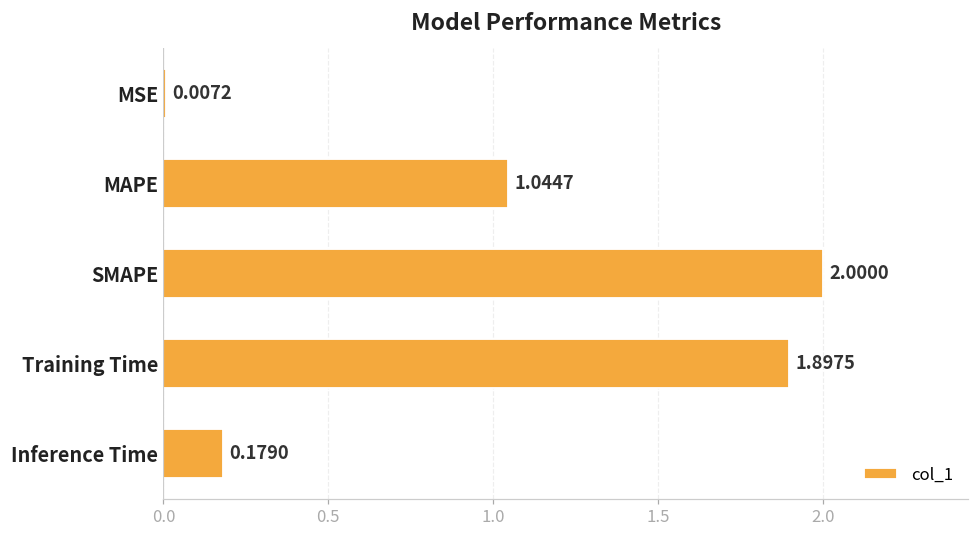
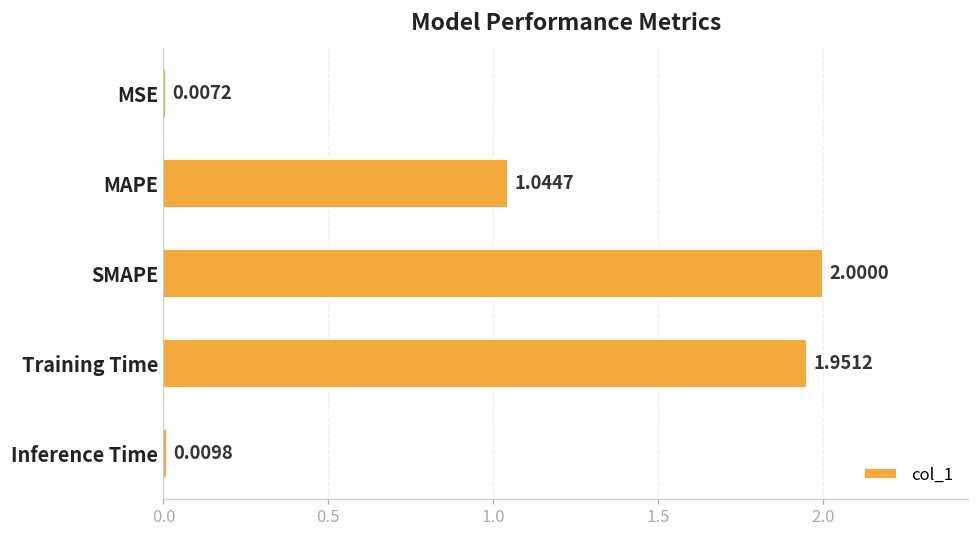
Training Time: 1.8975 -> 1.9512
Inference Time: 0.1790 -> 0.0098
